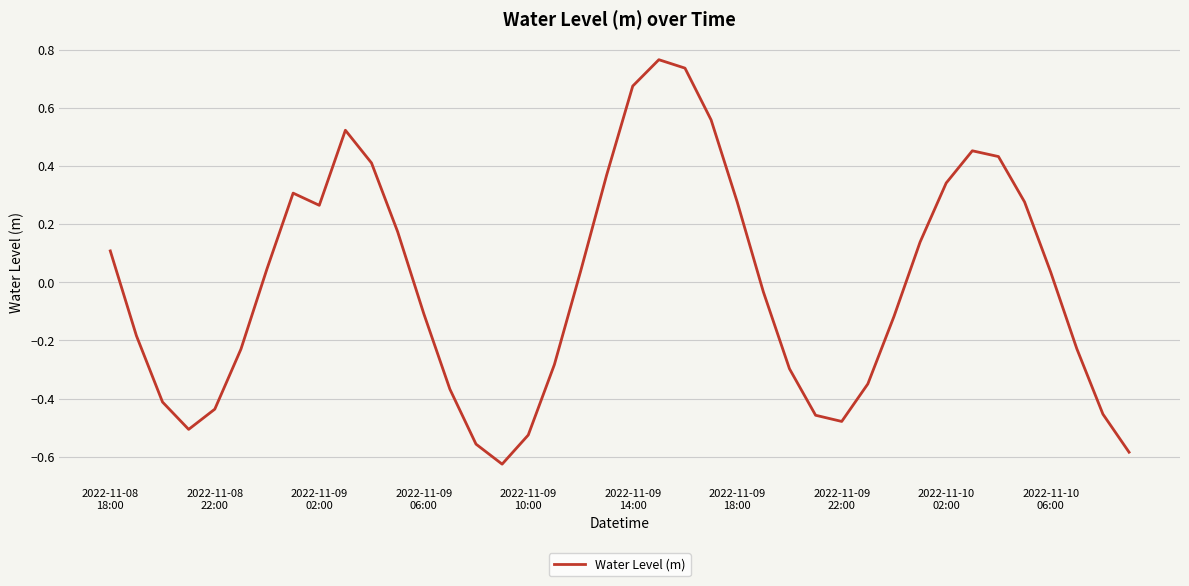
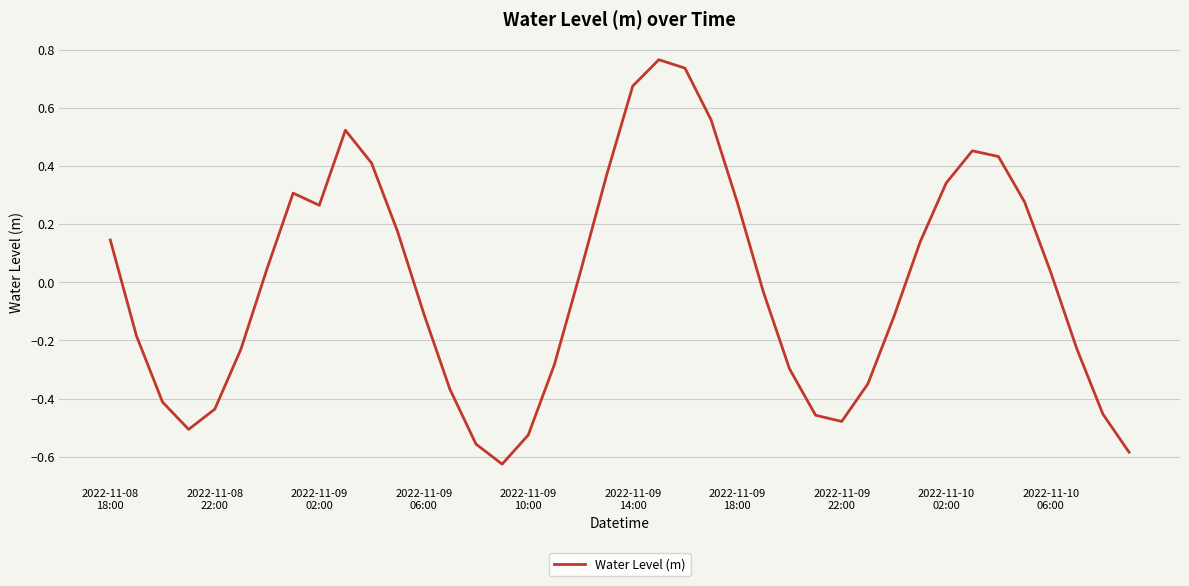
2022-11-08 18:00: 0.11 -> 0.15
